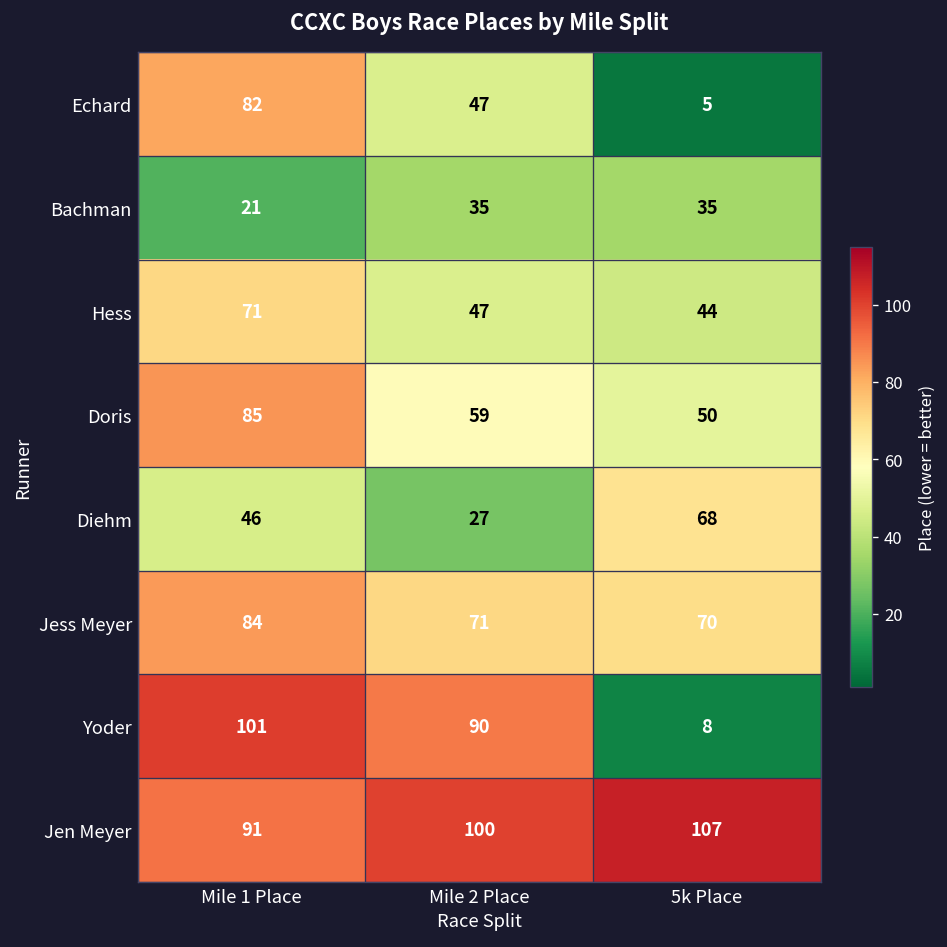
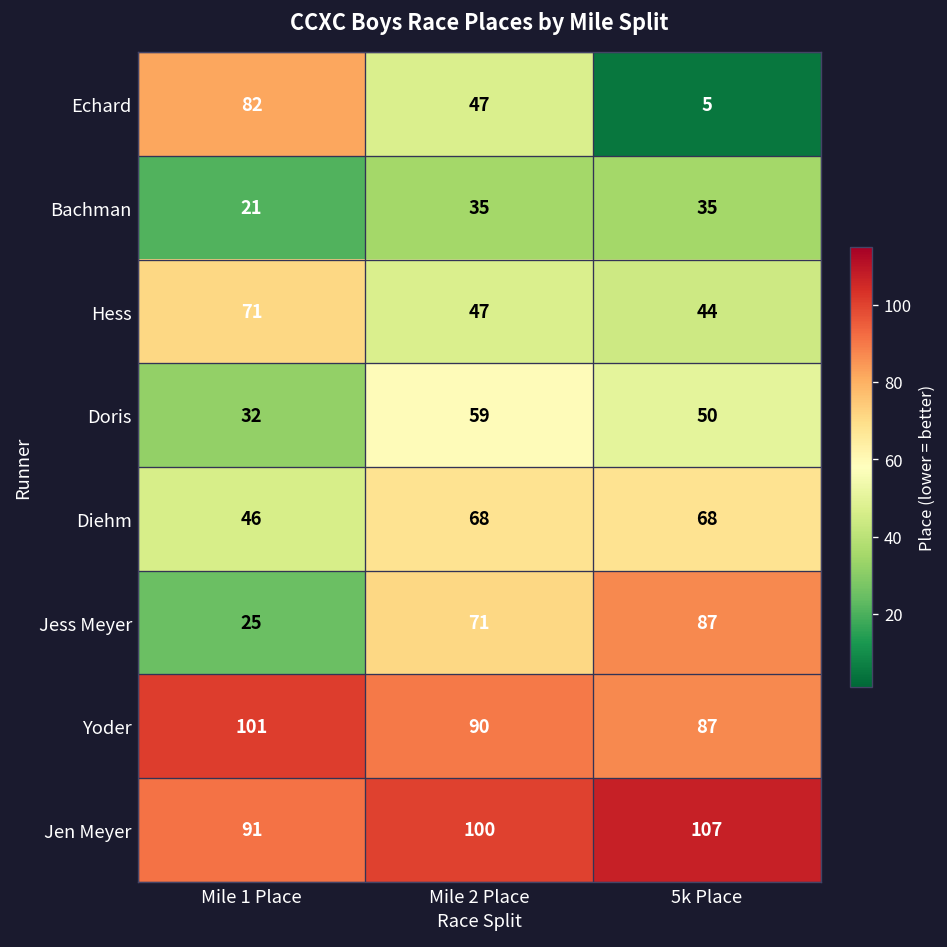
Doris, Mile 1 Place: 85 -> 32
Diehm, Mile 2 Place: 27 -> 68
Jess Meyer, Mile 1 Place: 84 -> 25
Jess Meyer, 5k Place: 70 -> 87
Yoder, 5k Place: 8 -> 87
